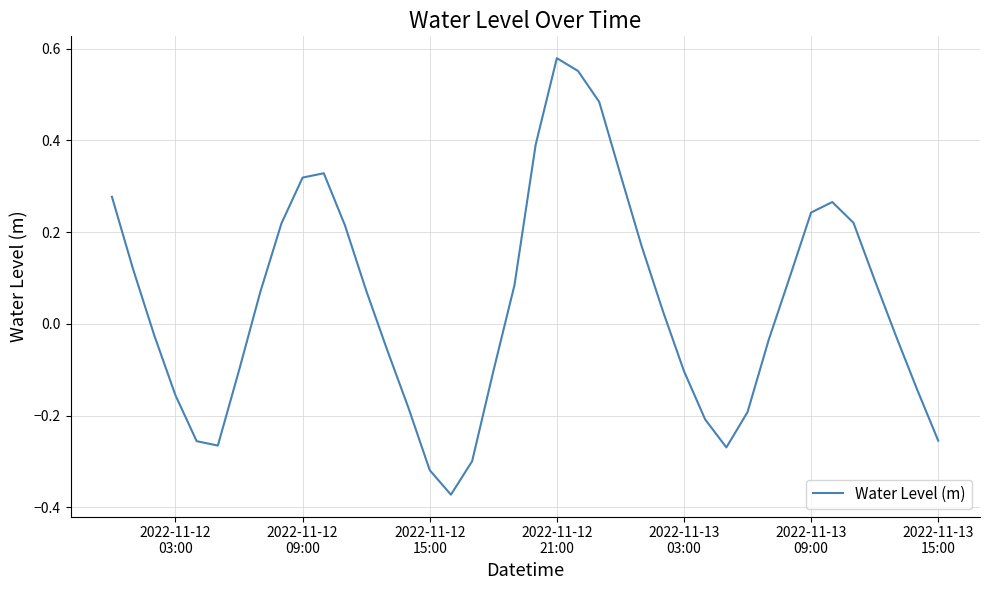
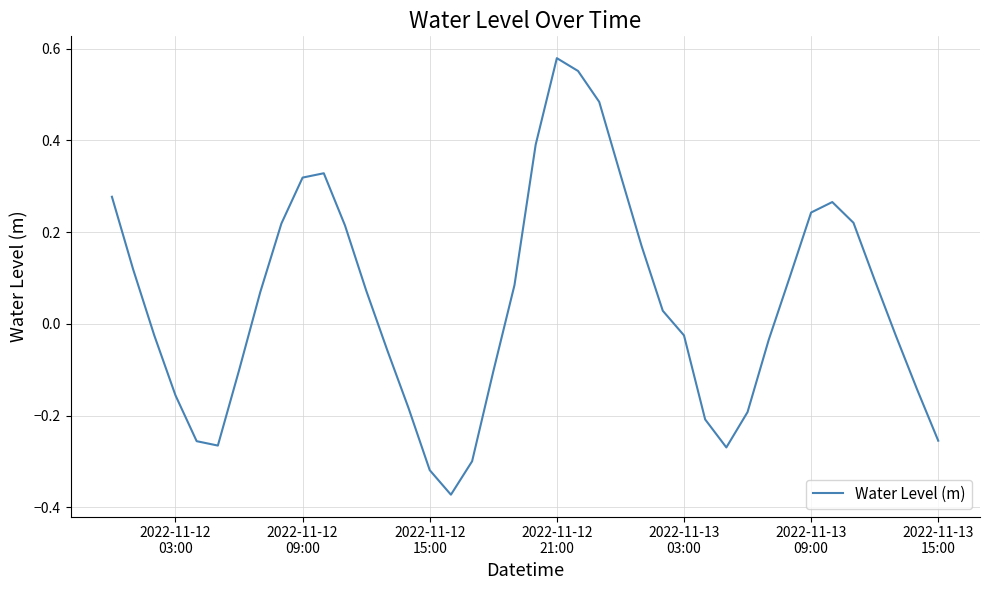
2022-11-13 03:00: -0.10 -> -0.03
